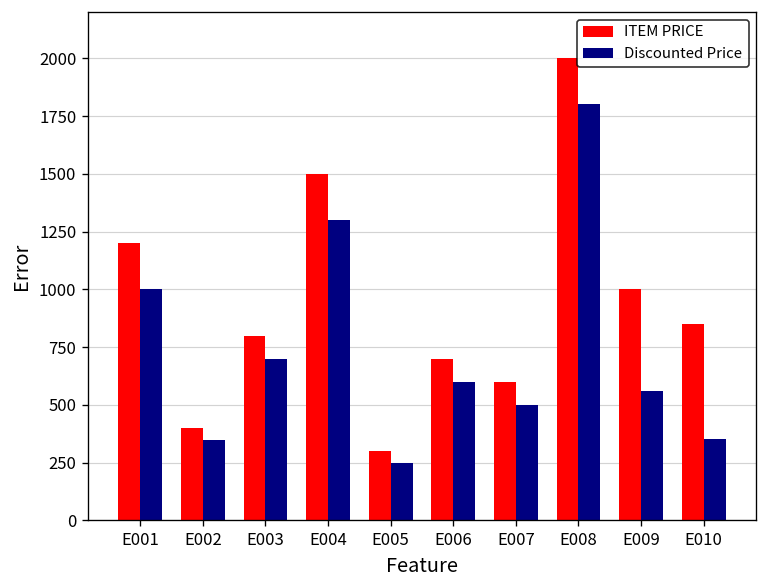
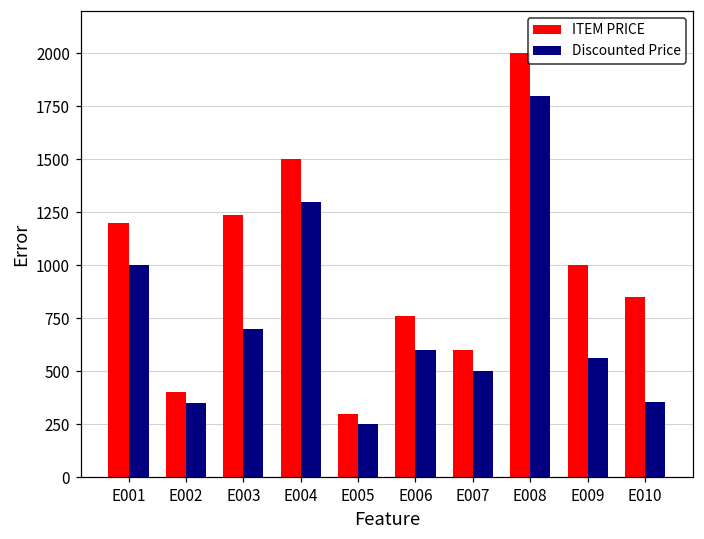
ITEM PRICE, E003: 800 -> 1240
ITEM PRICE, E006: 700 -> 760
